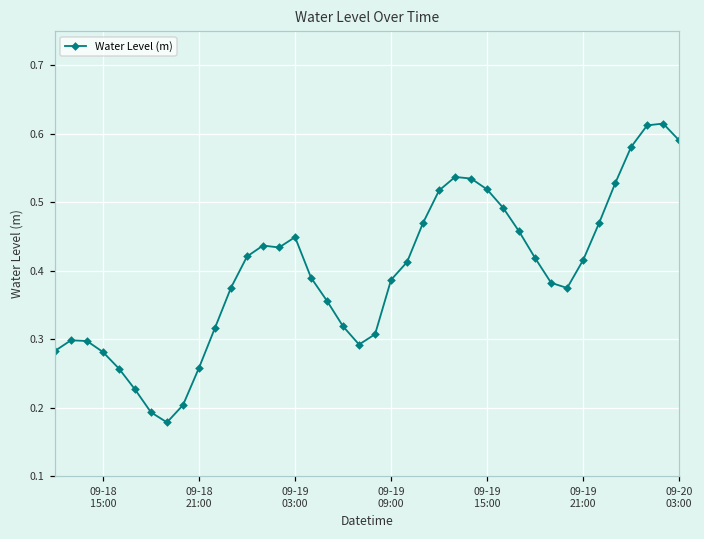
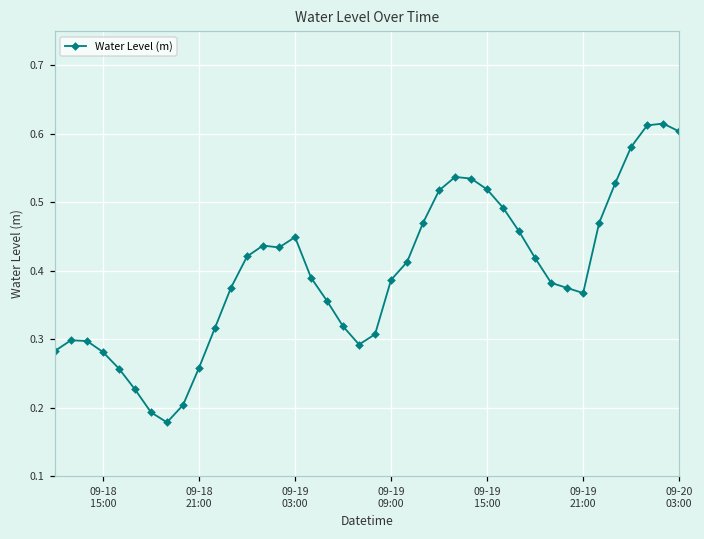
09-19 21:00: 0.42 -> 0.37
09-20 03:00: 0.59 -> 0.60
